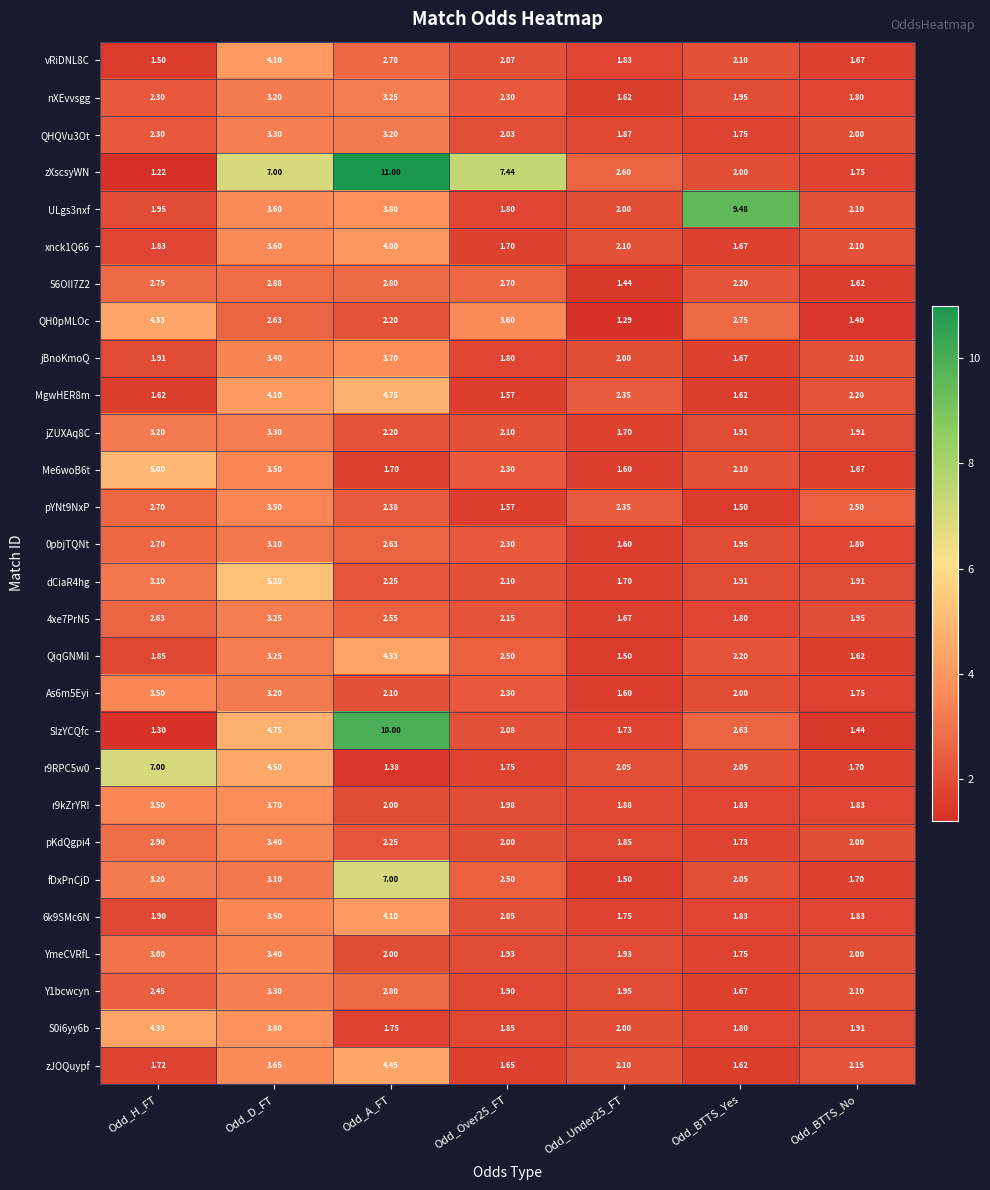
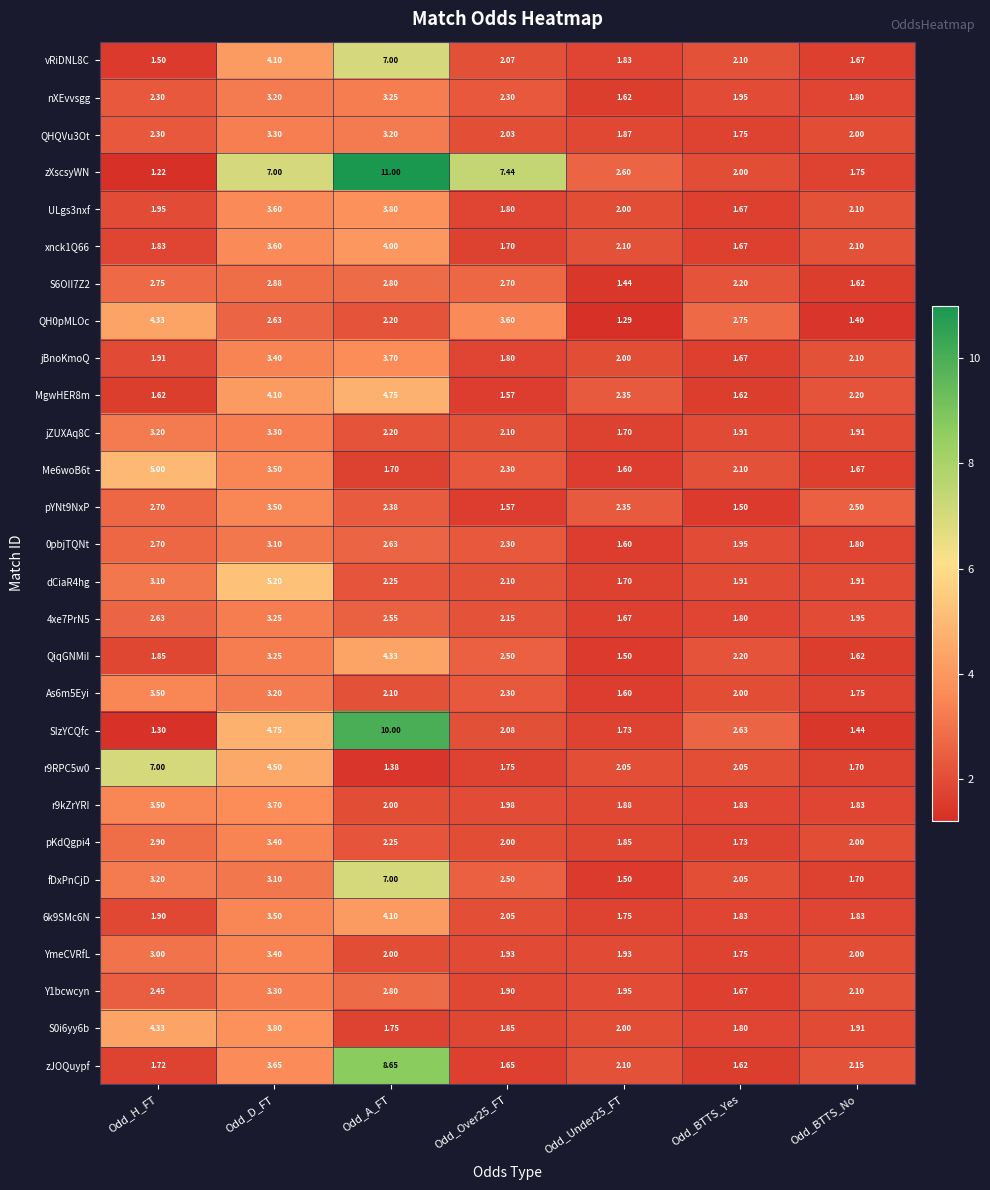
vRiDNL8C, Odd_A_FT: 2.70 -> 7.00
ULgs3nxf, Odd_BTTS_Yes: 9.48 -> 1.67
zJOQuypf, Odd_A_FT: 4.45 -> 8.65
